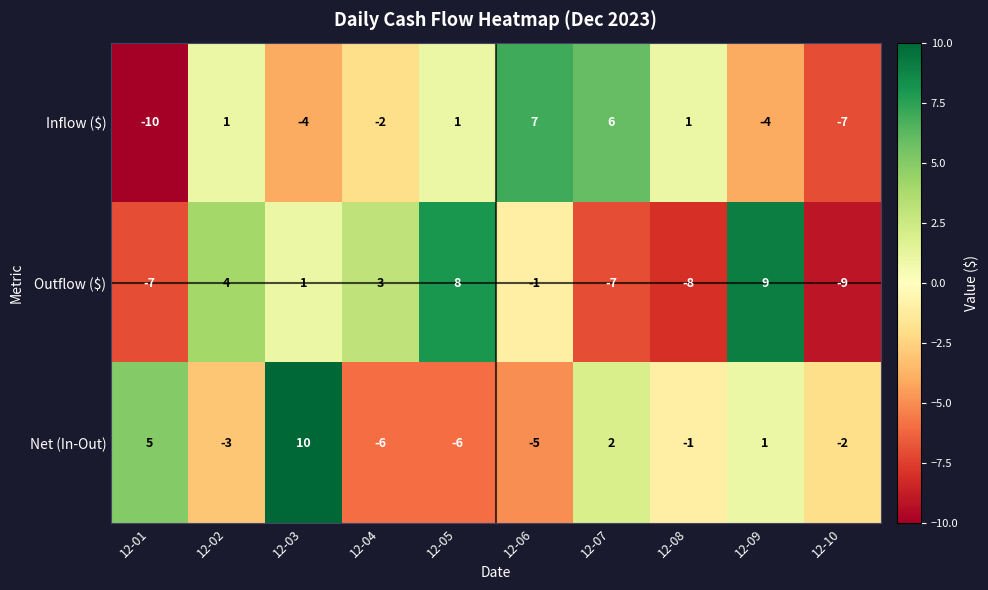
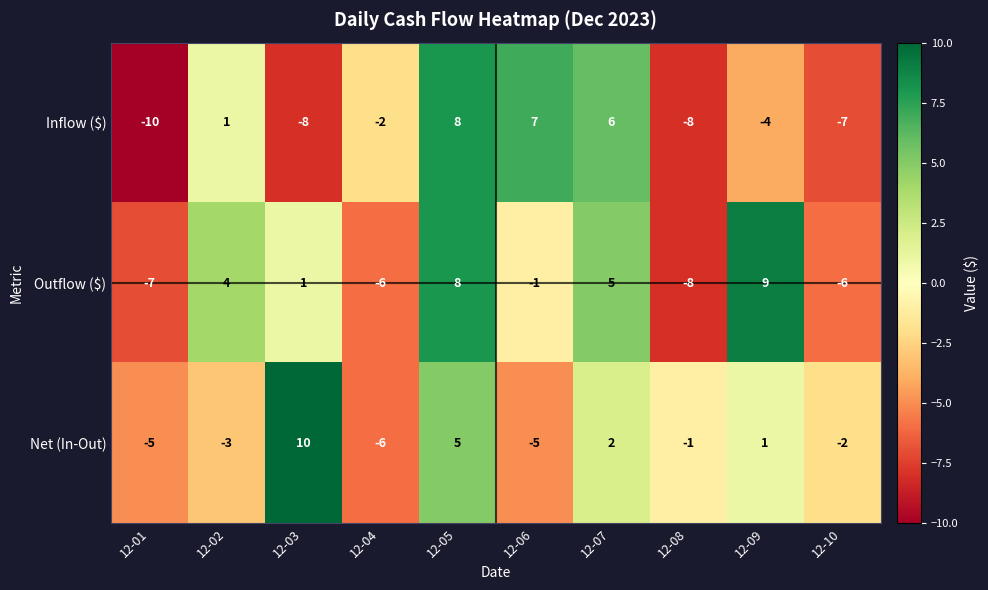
Inflow ($), 12-03: -4 -> -8
Inflow ($), 12-05: 1 -> 8
Inflow ($), 12-08: 1 -> -8
Outflow ($), 12-04: 3 -> -6
Outflow ($), 12-07: -7 -> 5
Outflow ($), 12-10: -9 -> -6
Net (In-Out), 12-01: 5 -> -5
Net (In-Out), 12-05: -6 -> 5
